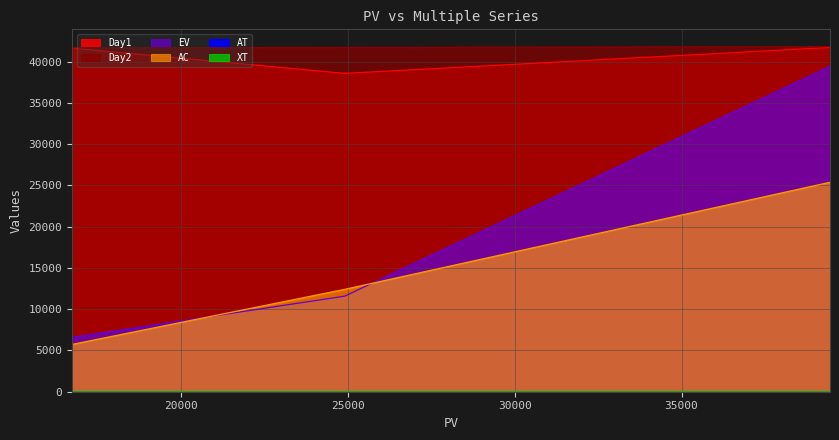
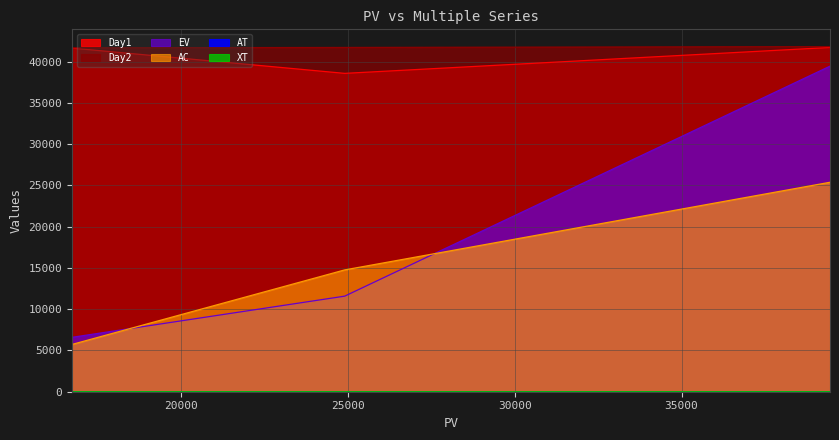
AC, 25000: 12000 -> 15000
